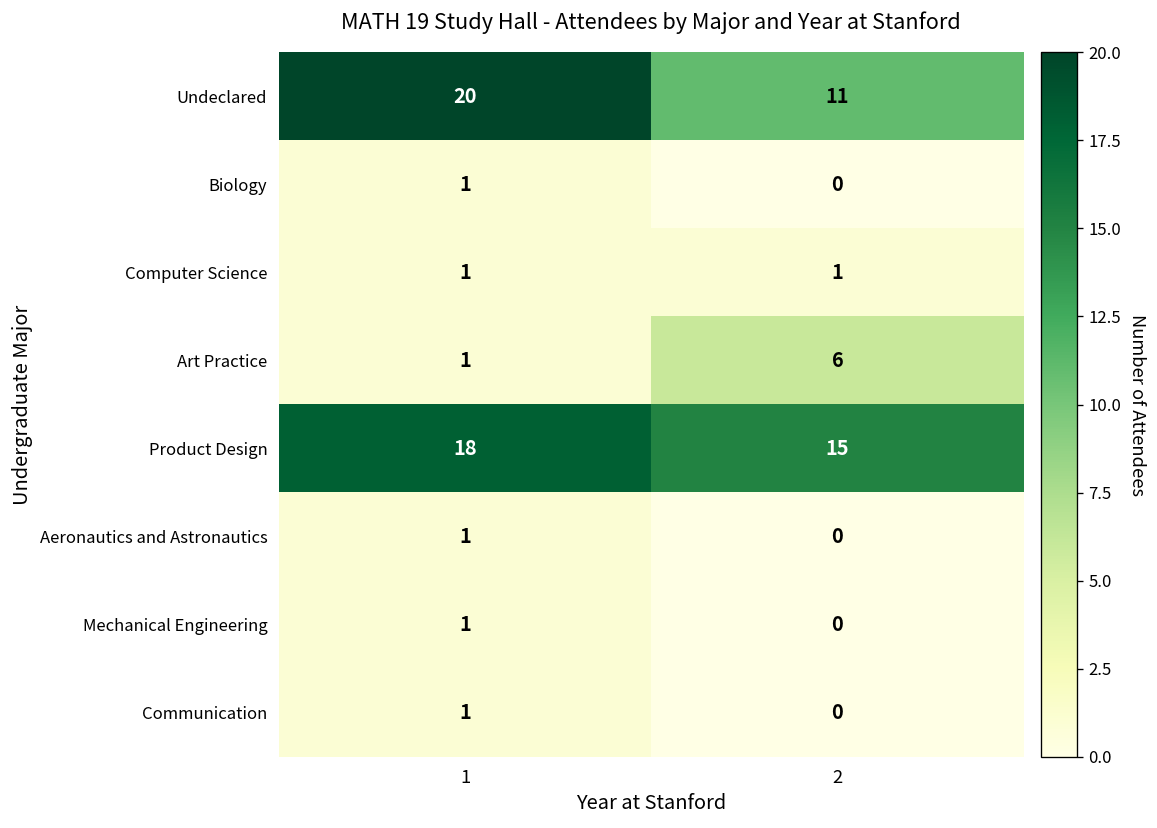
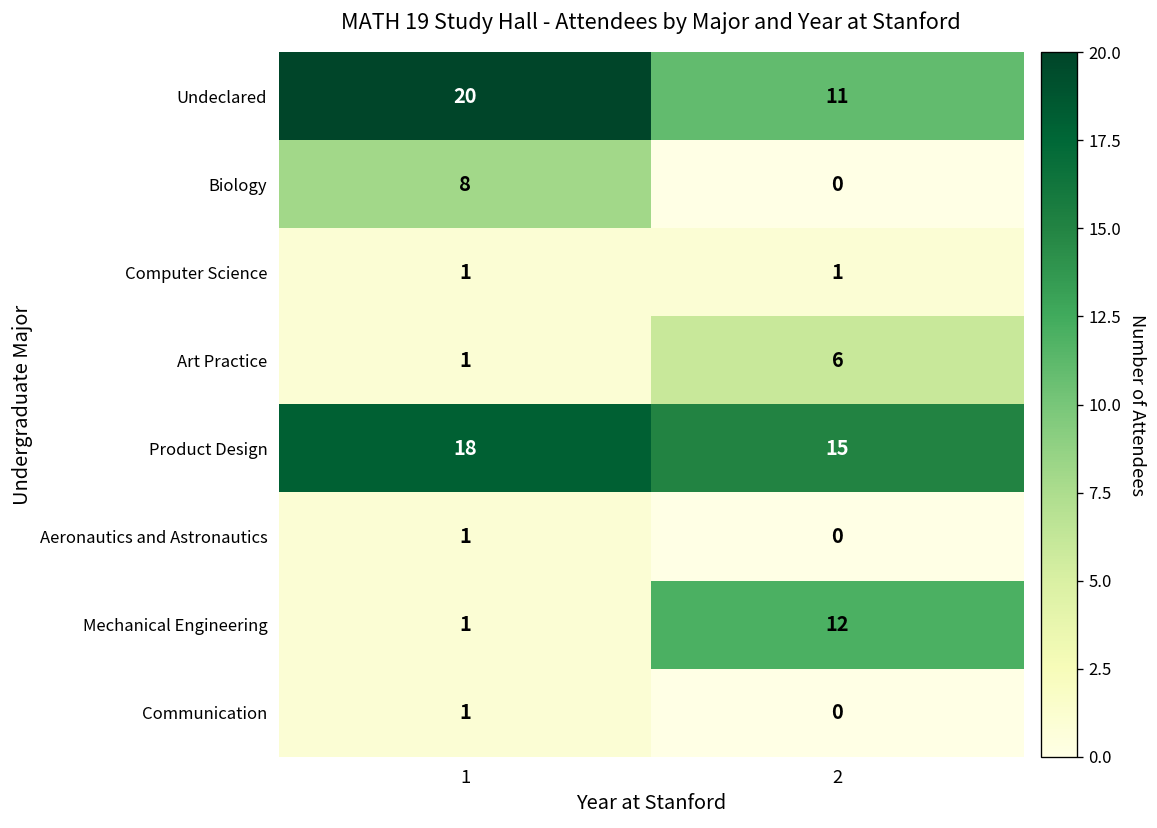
Biology, 1: 1 -> 8
Mechanical Engineering, 2: 0 -> 12
